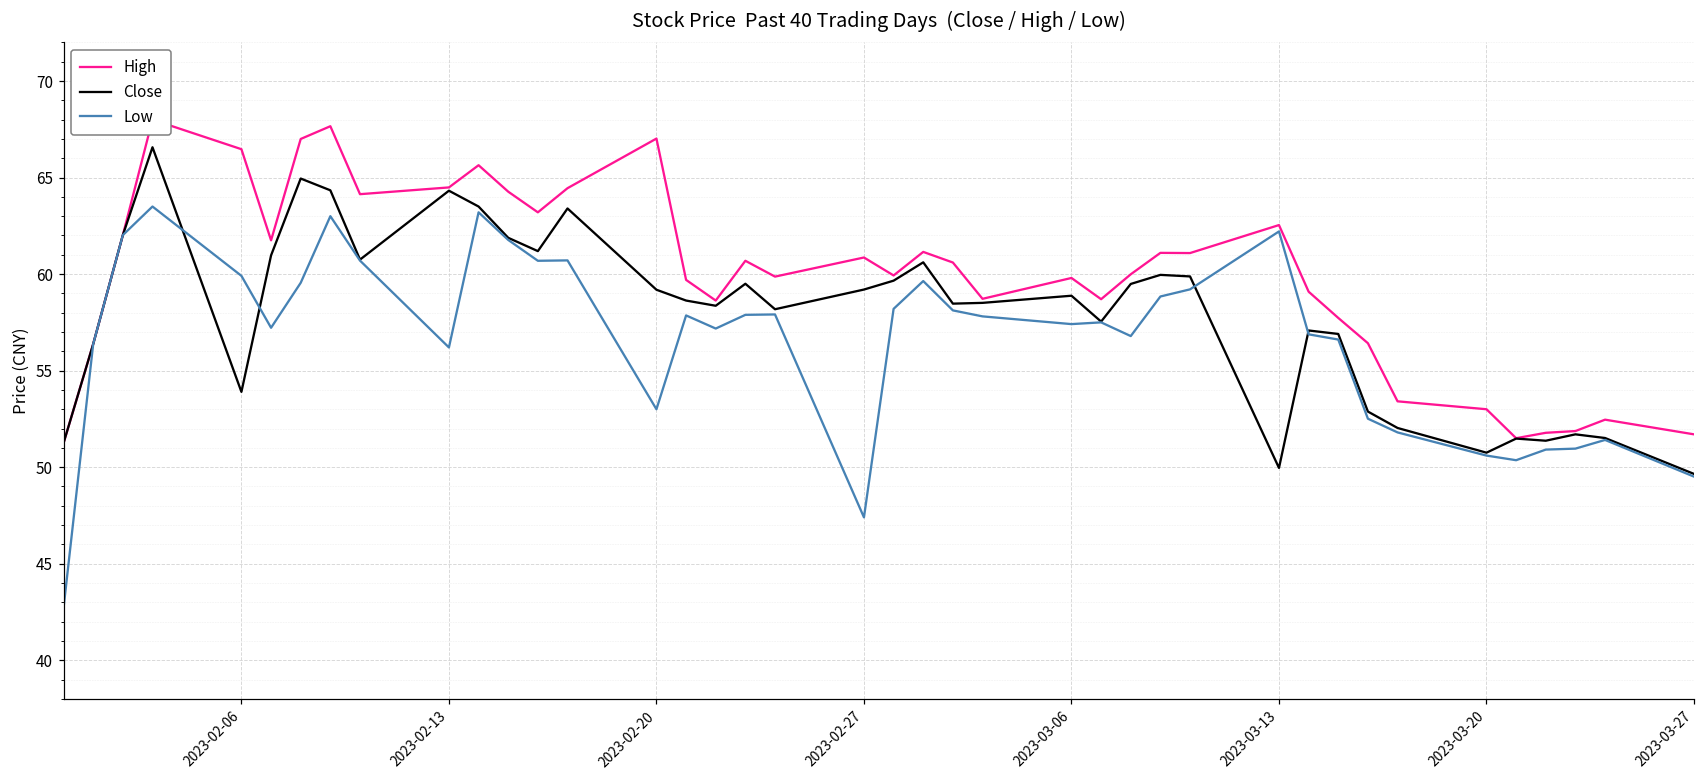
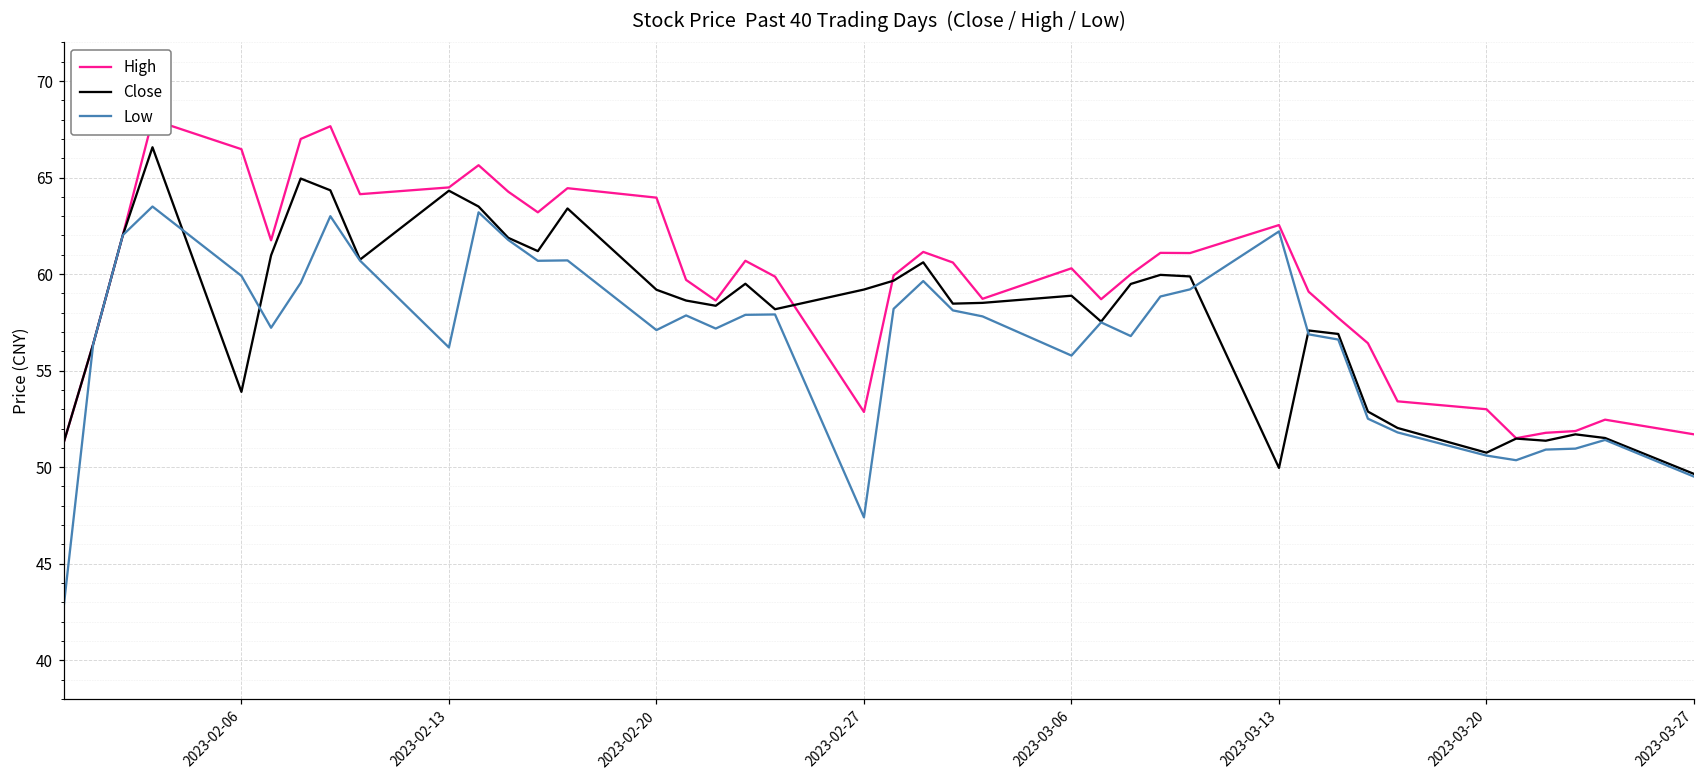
High, 2023-02-20: 67.0 -> 64.0
Low, 2023-02-20: 53.0 -> 57.1
High, 2023-02-27: 60.9 -> 52.9
High, 2023-03-06: 59.8 -> 60.3
Low, 2023-03-06: 57.4 -> 55.8
